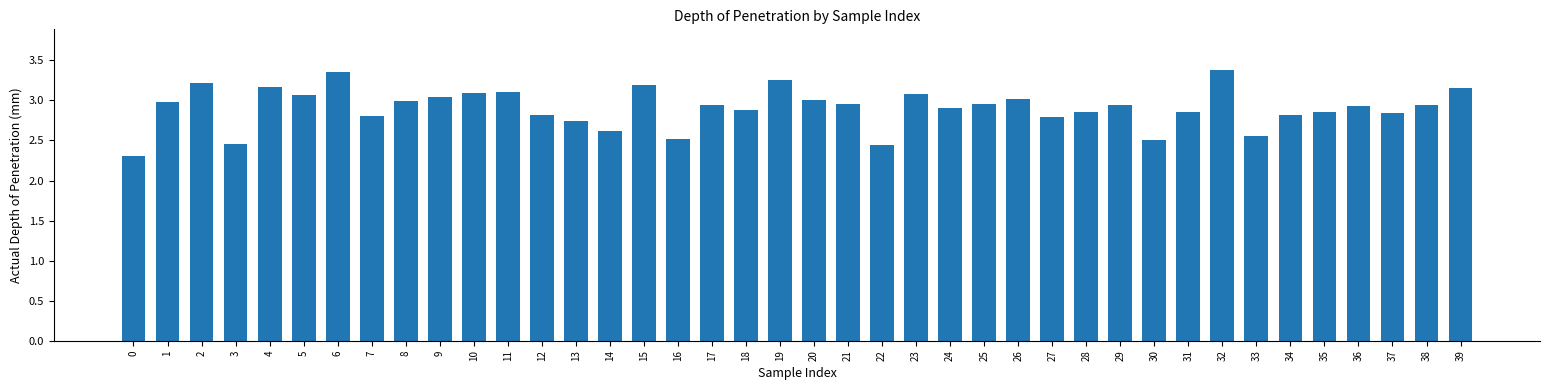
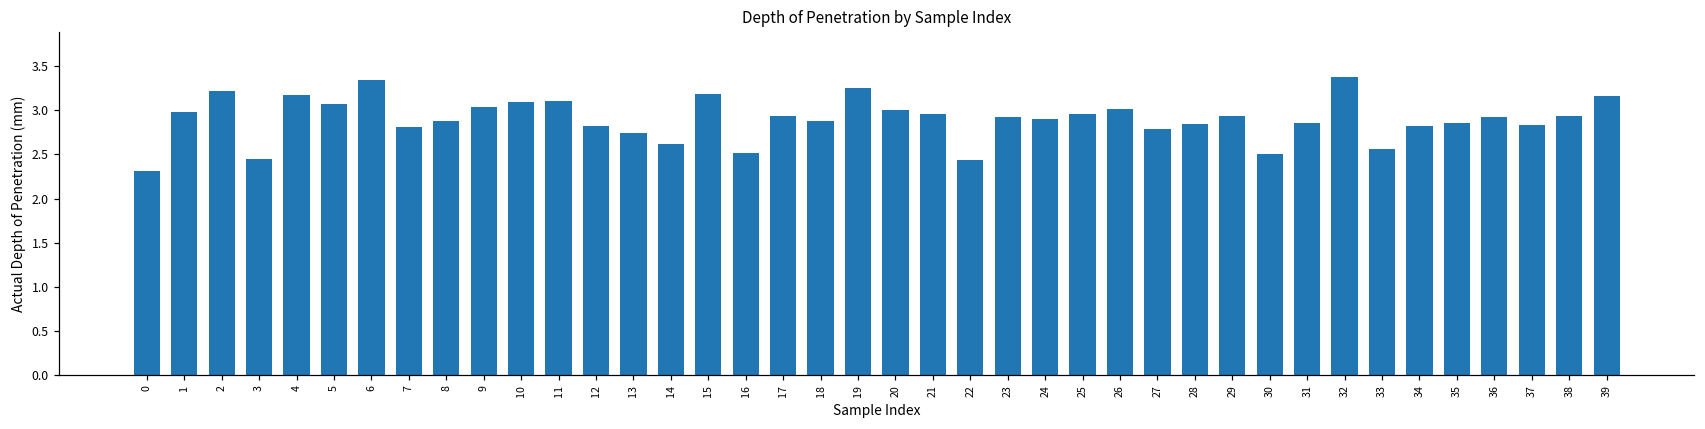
8: 3.0 -> 2.9
23: 3.1 -> 2.9
